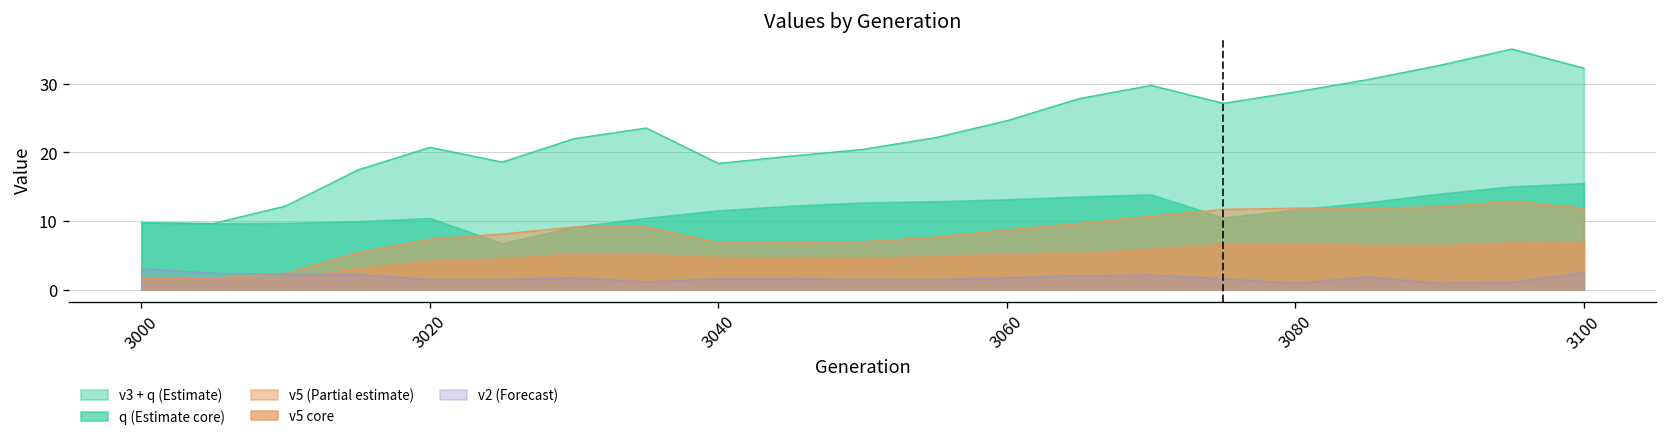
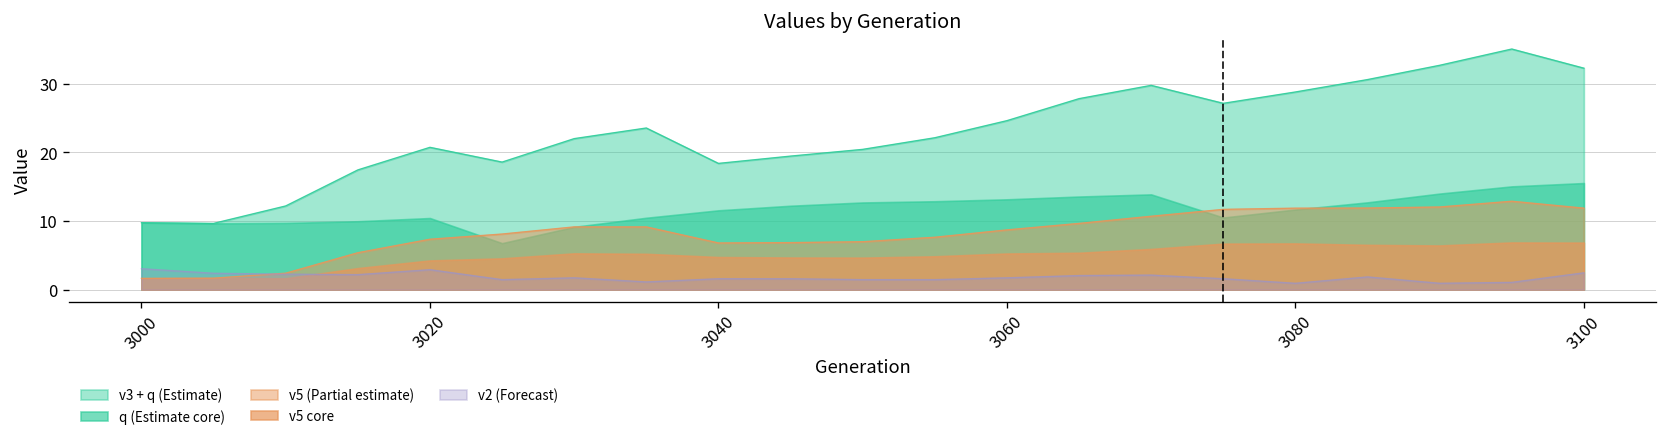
v2 (Forecast), 3020: 1 -> 3
